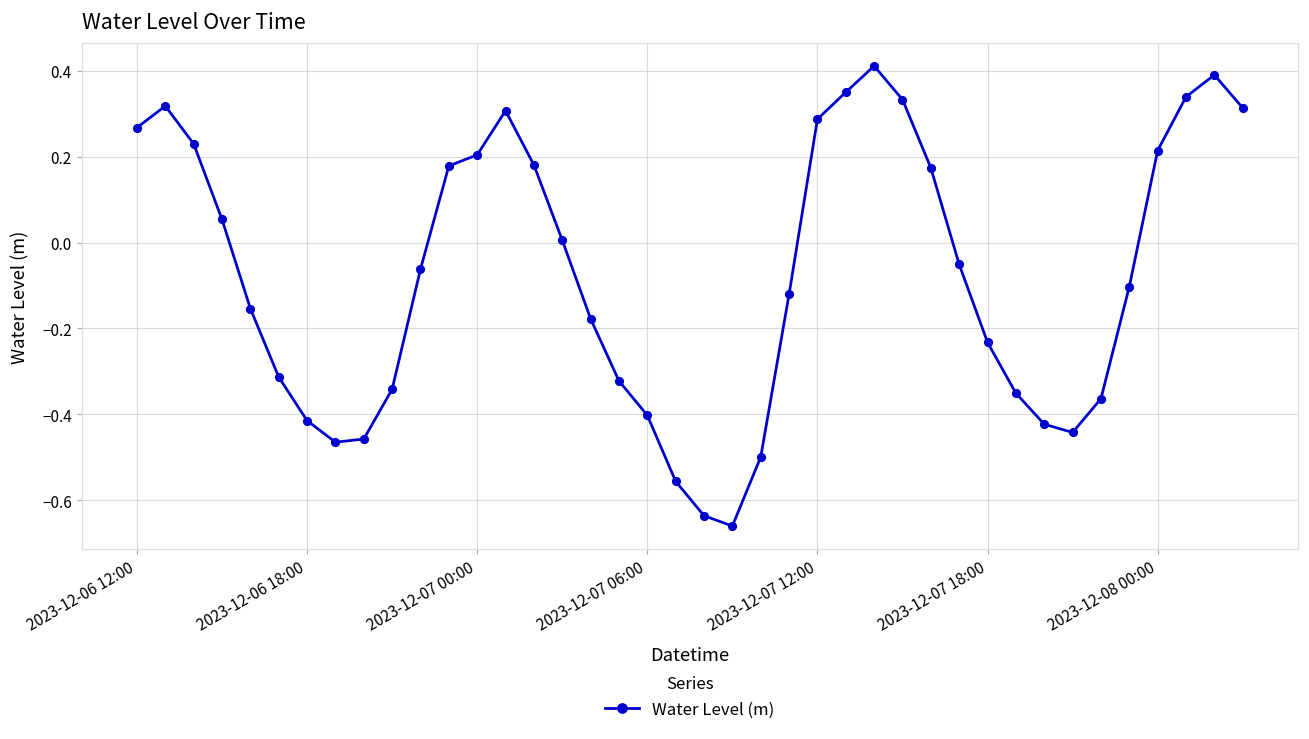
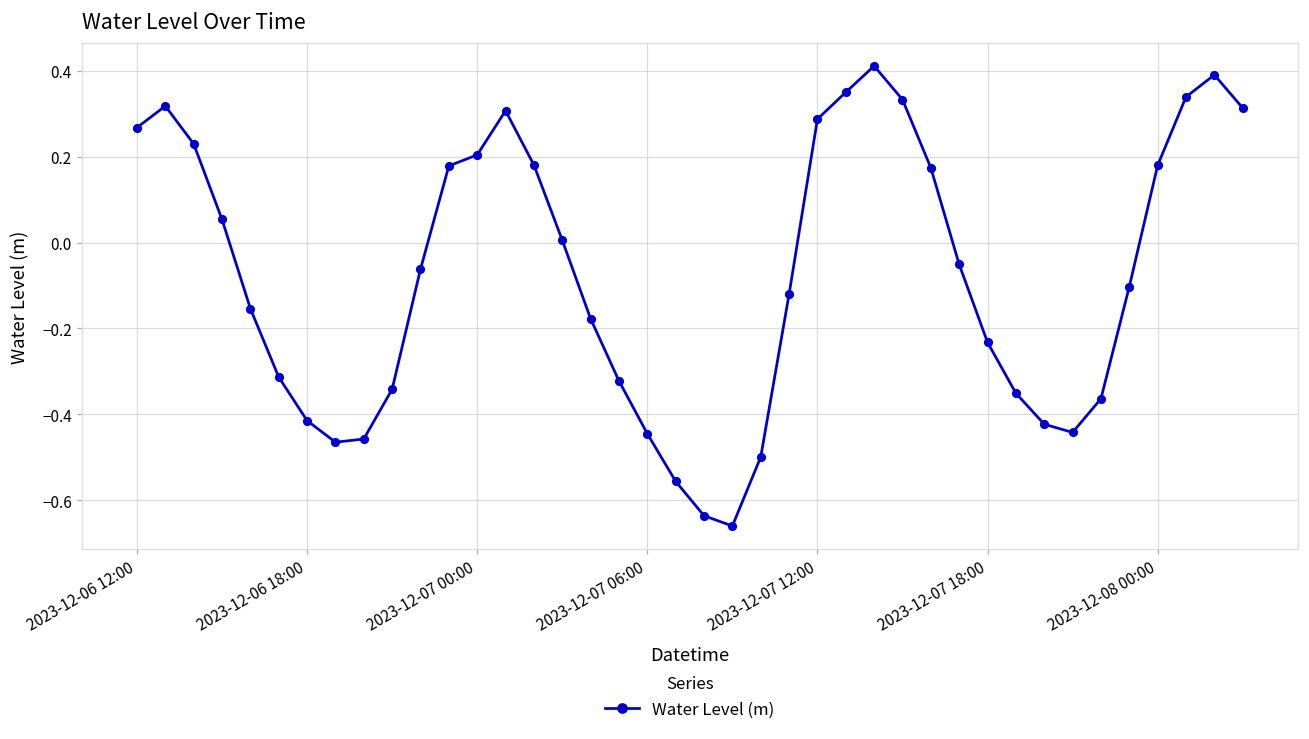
2023-12-07 06:00: -0.40 -> -0.45
2023-12-08 00:00: 0.21 -> 0.18
